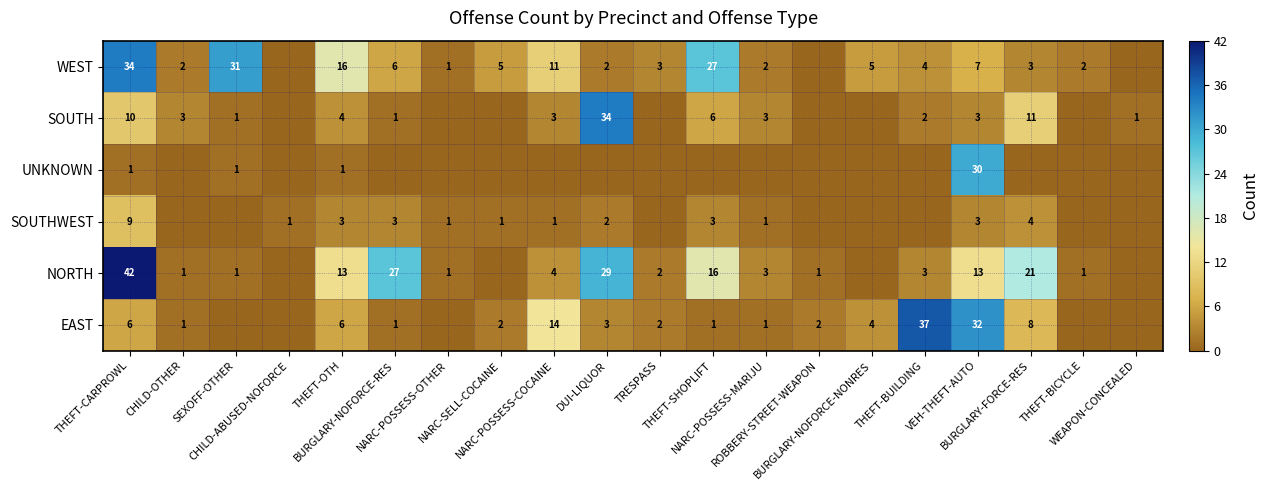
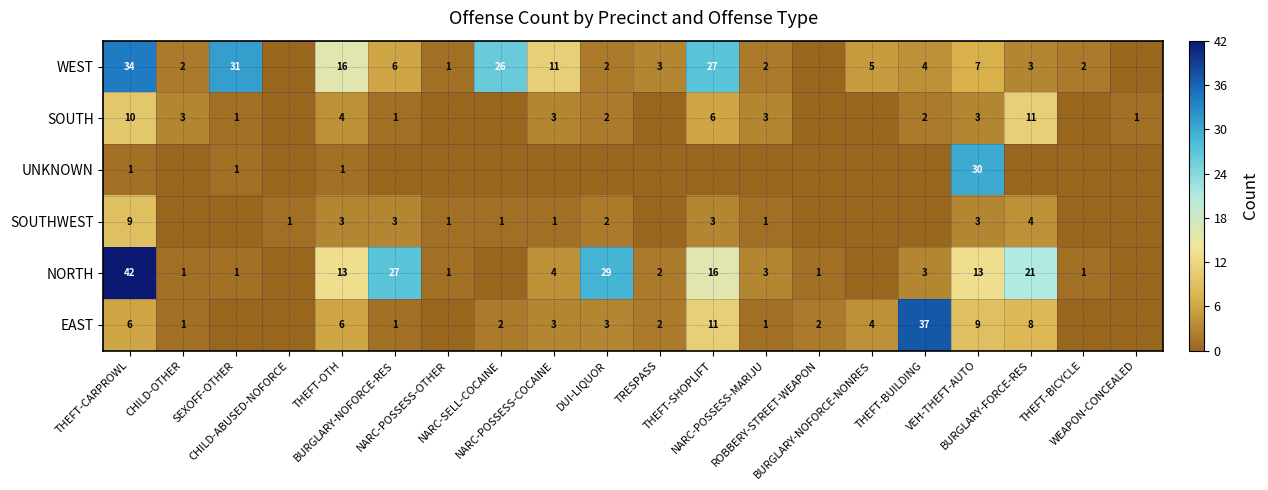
WEST, NARC-SELL-COCAINE: 5 -> 26
SOUTH, DUI-LIQUOR: 34 -> 2
EAST, NARC-POSSESS-COCAINE: 14 -> 3
EAST, THEFT-SHOPLIFT: 1 -> 11
EAST, VEH-THEFT-AUTO: 32 -> 9
